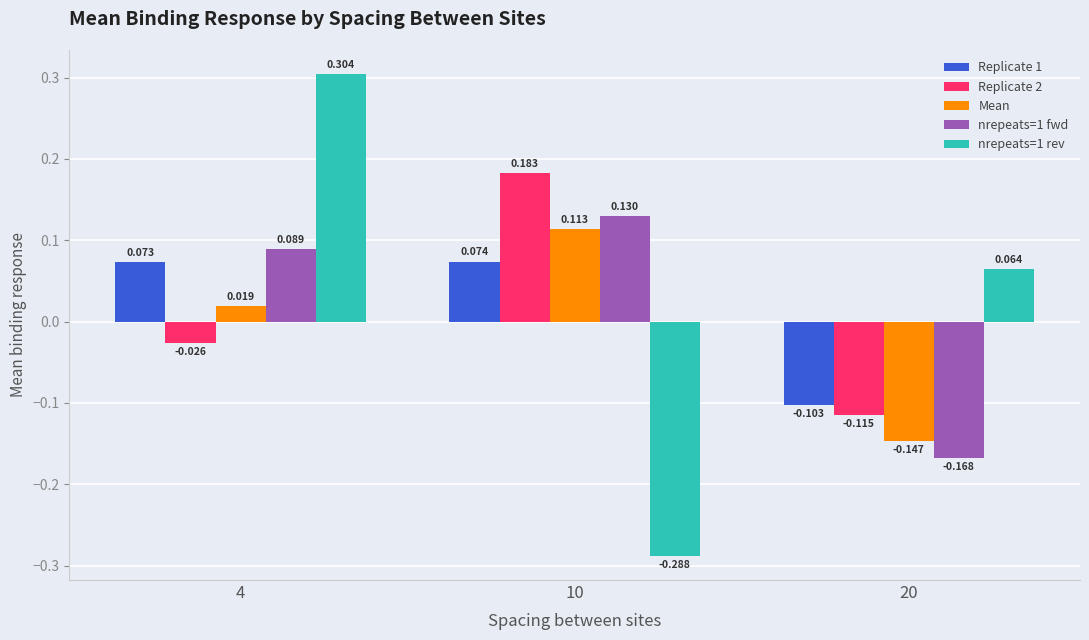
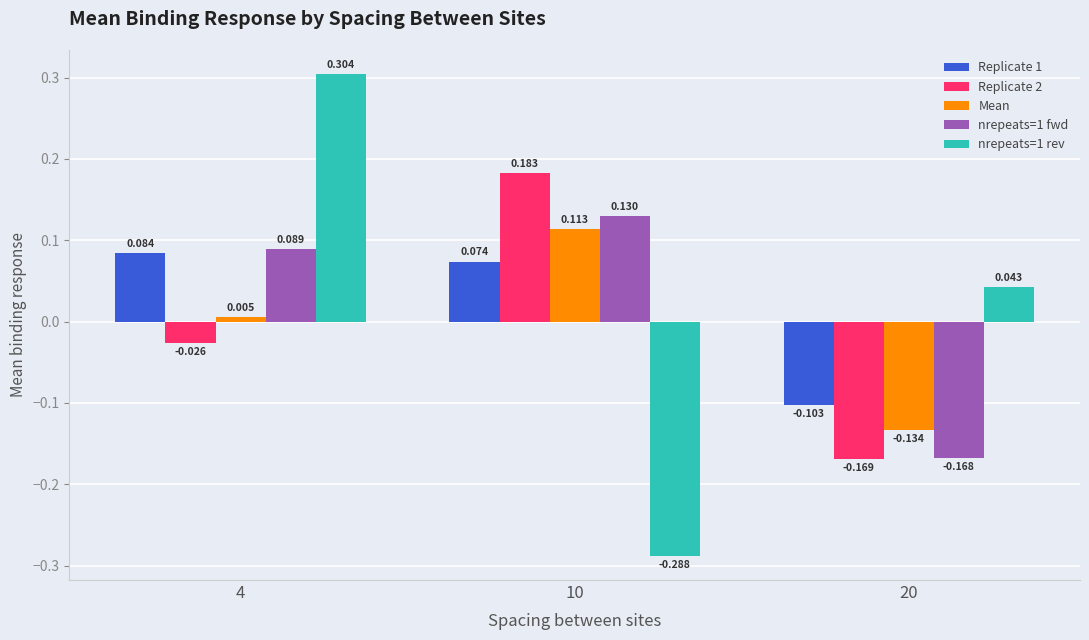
Replicate 1, 4: 0.073 -> 0.084
Mean, 4: 0.019 -> 0.005
Replicate 2, 20: -0.115 -> -0.169
Mean, 20: -0.147 -> -0.134
nrepeats=1 rev, 20: 0.064 -> 0.043
